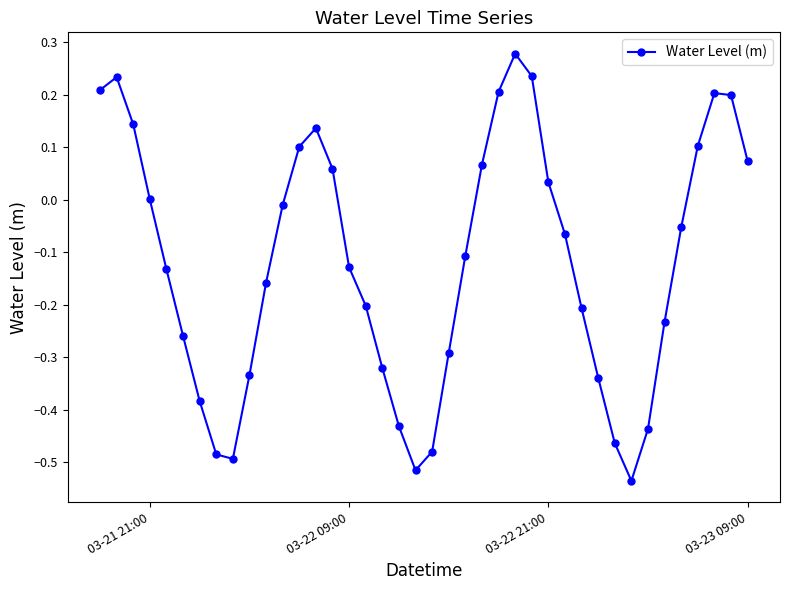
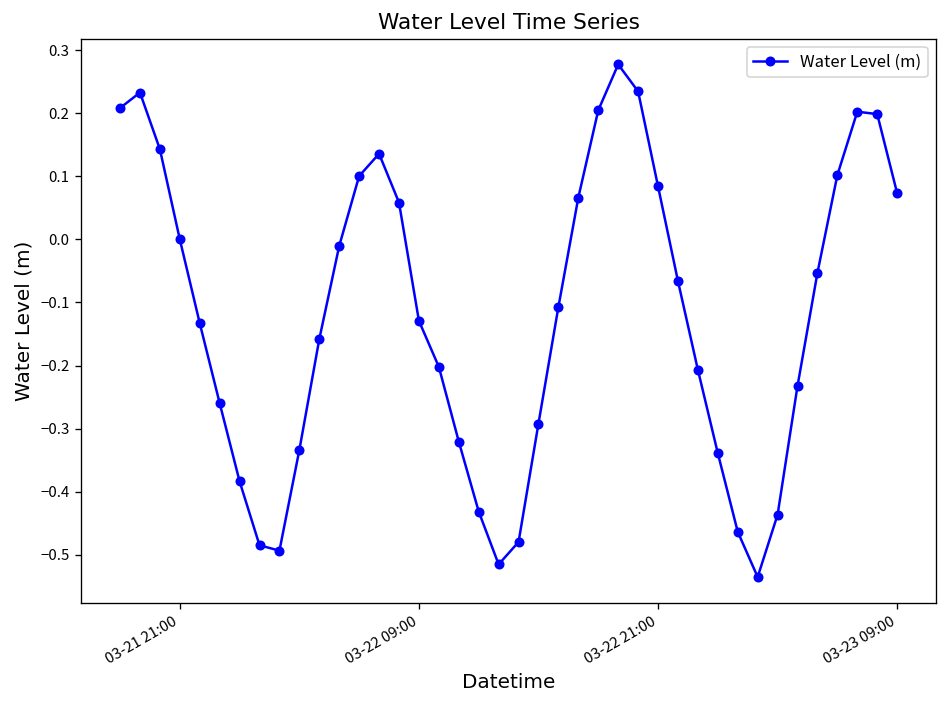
03-22 21:00: 0.03 -> 0.08
